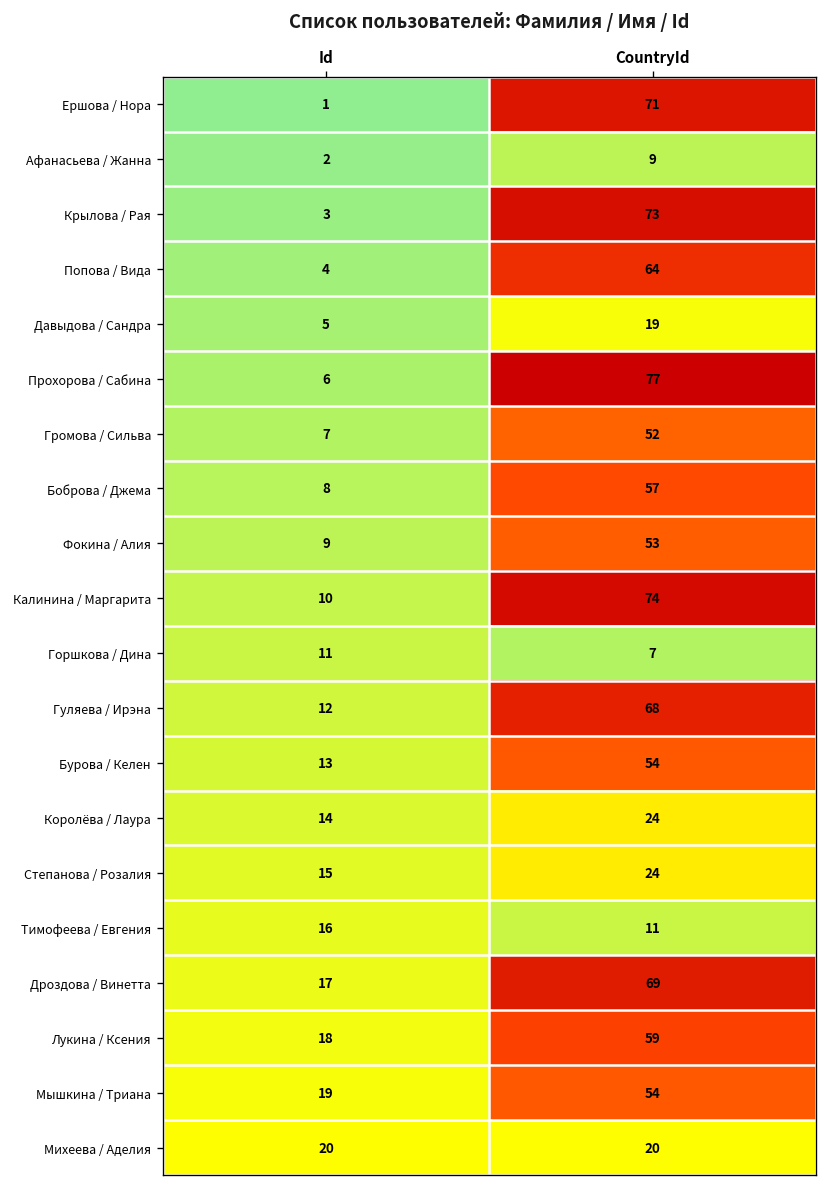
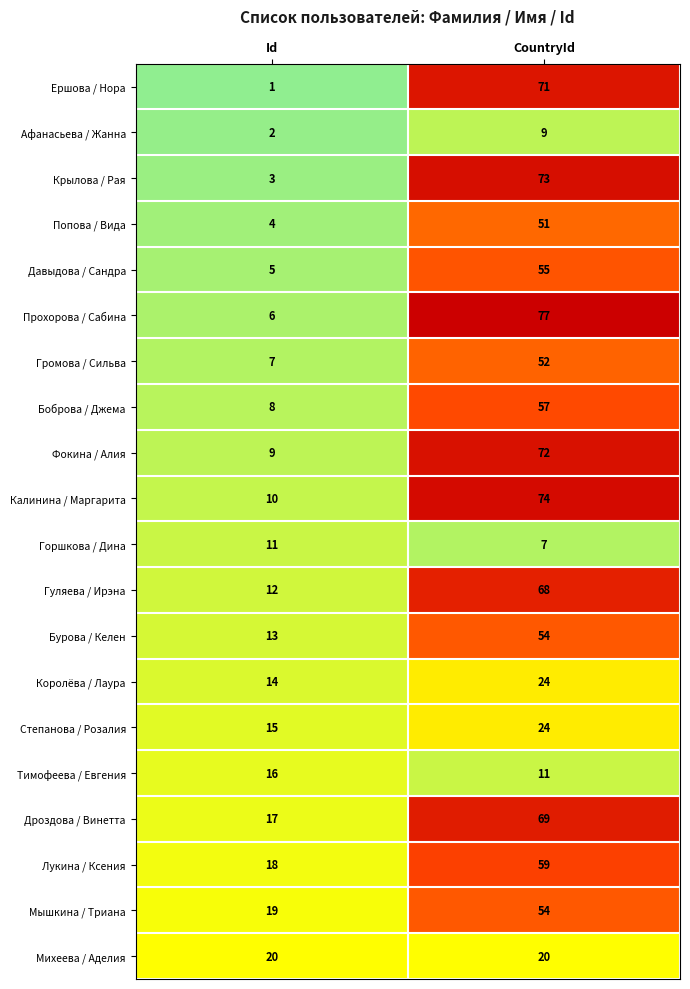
Попова / Вида, CountryId: 64 -> 51
Давыдова / Сандра, CountryId: 19 -> 55
Фокина / Алия, CountryId: 53 -> 72
